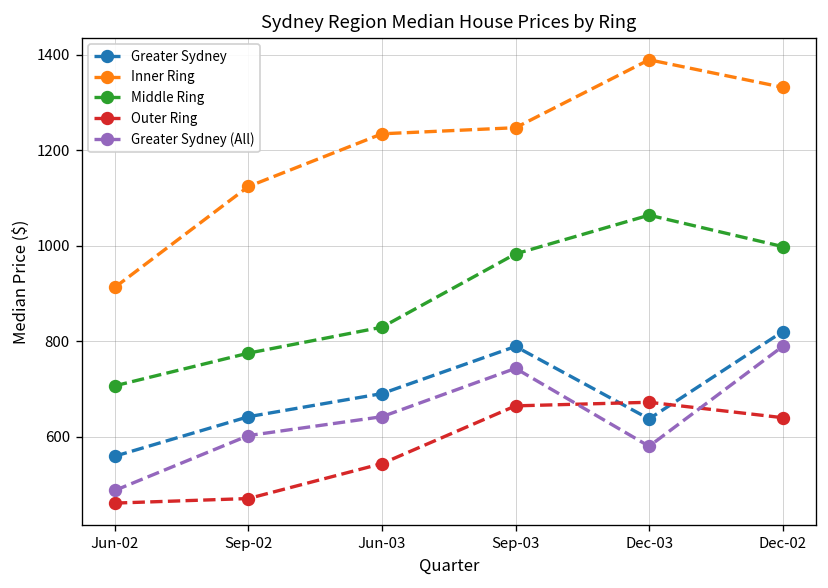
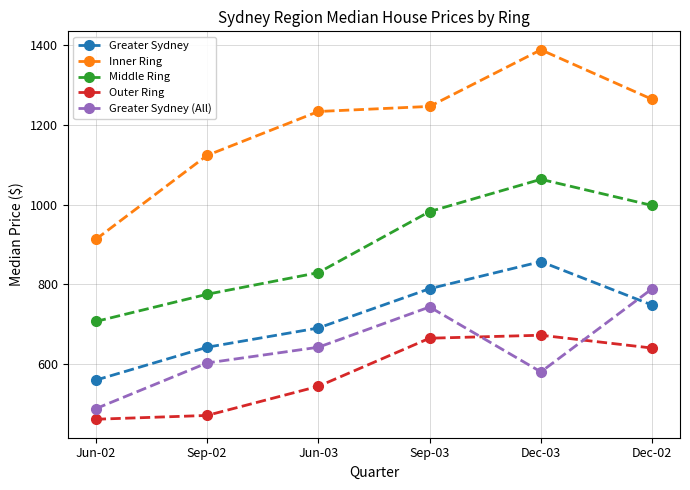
Greater Sydney, Dec-03: 640 -> 860
Greater Sydney, Dec-02: 820 -> 750
Inner Ring, Dec-02: 1330 -> 1260
